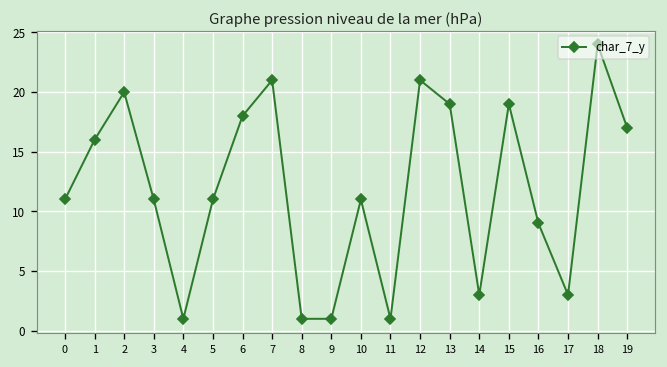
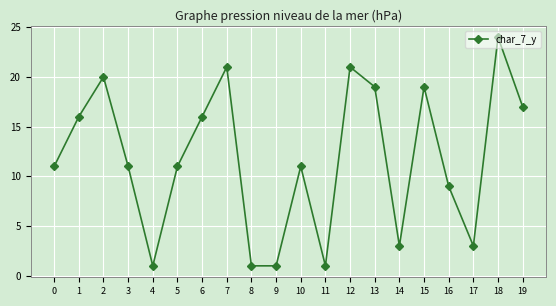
6: 18 -> 16
